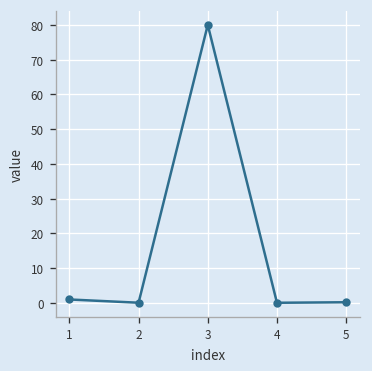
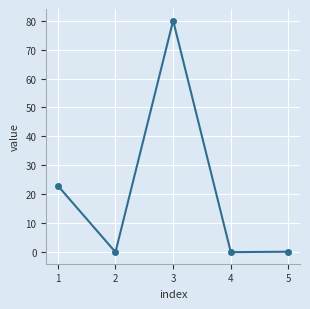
1: 1 -> 23
